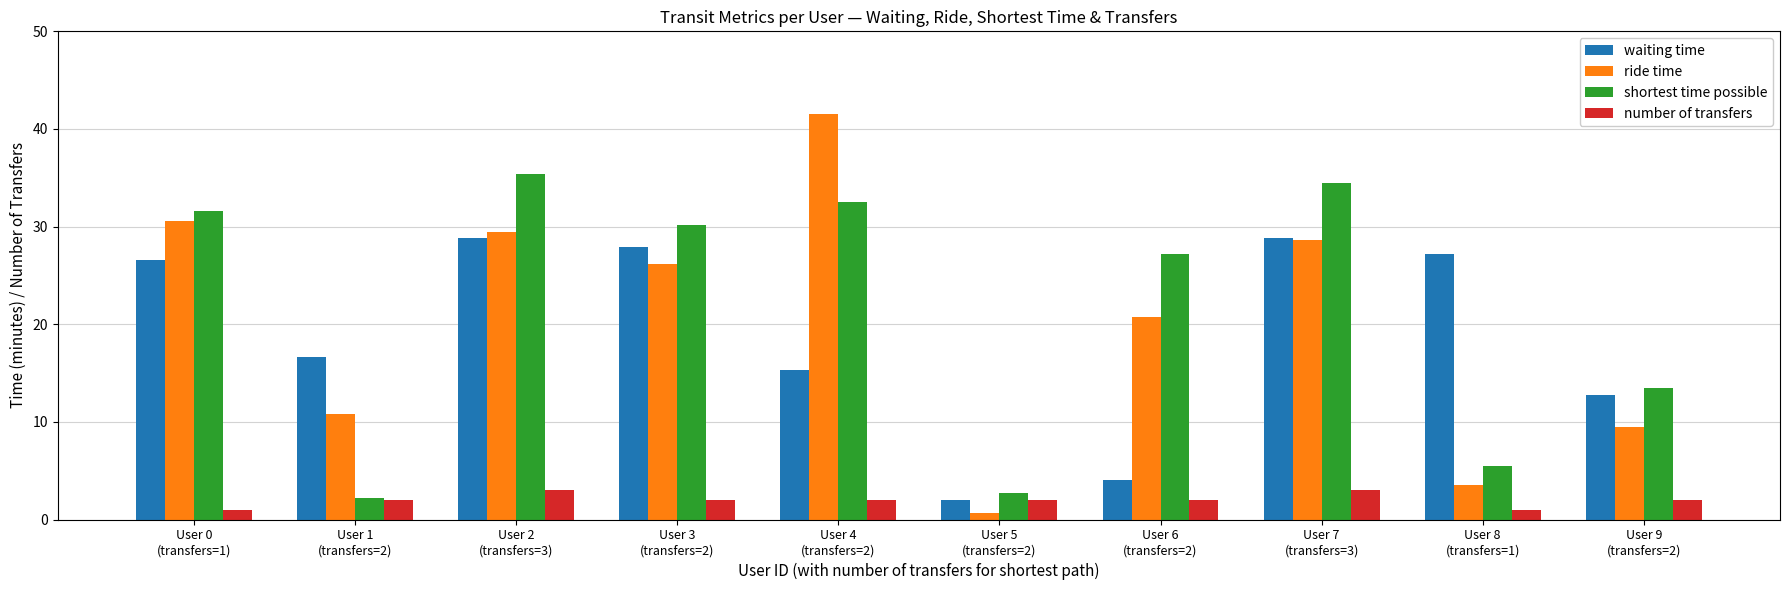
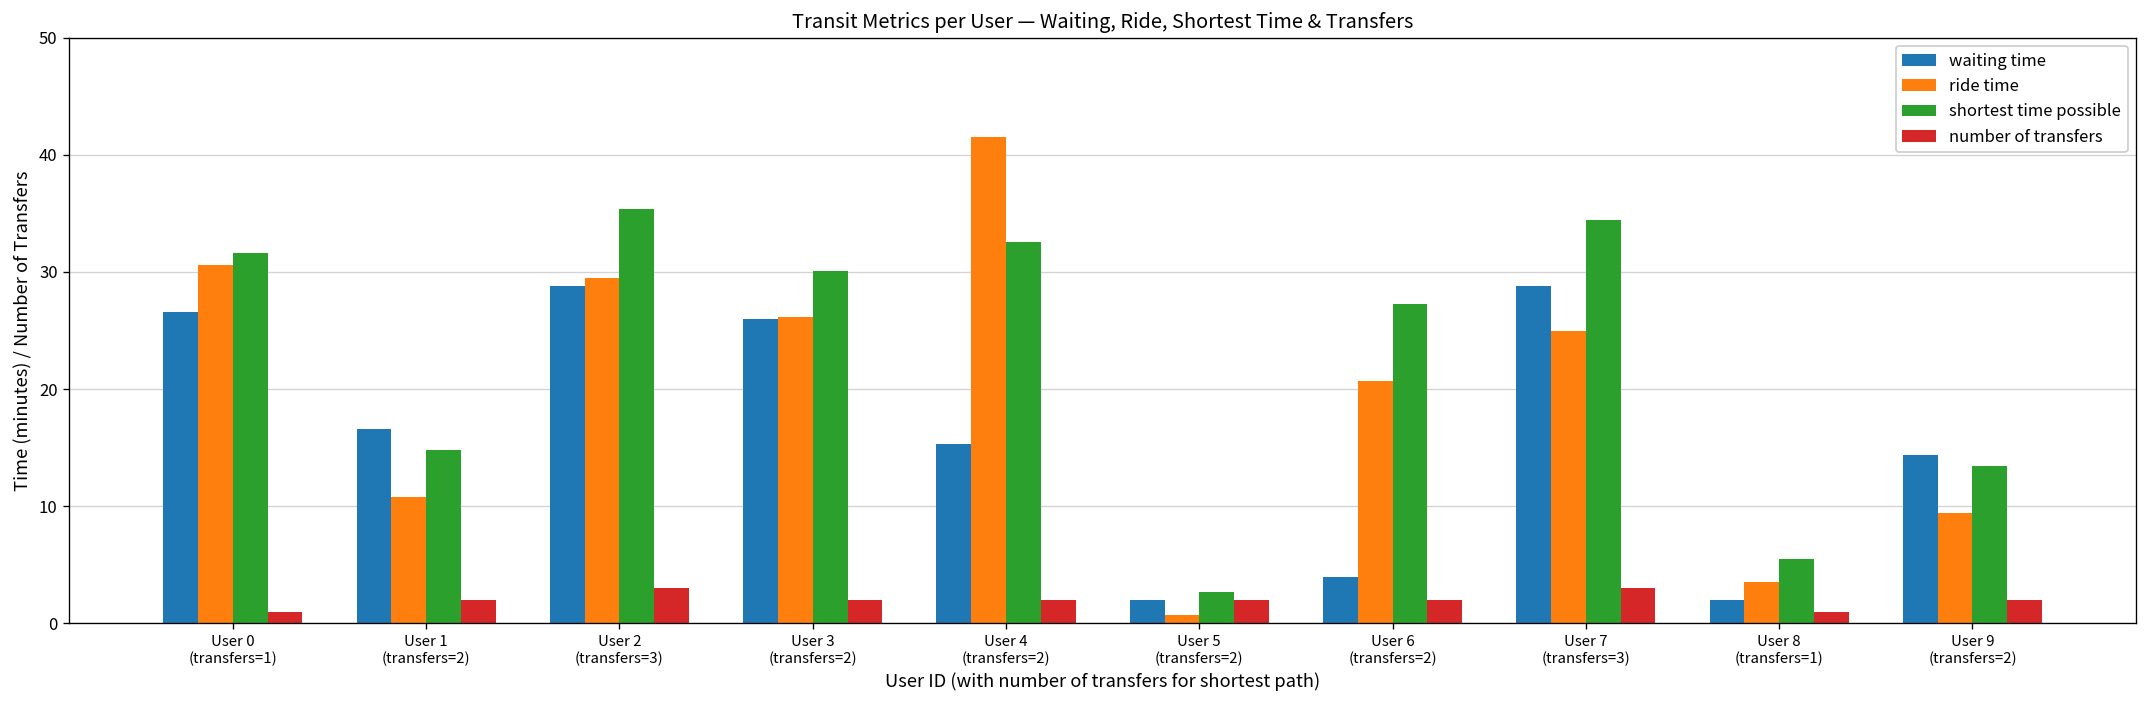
shortest time possible, User 1 (transfers=2): 2 -> 15
waiting time, User 3 (transfers=2): 28 -> 26
ride time, User 7 (transfers=3): 29 -> 25
waiting time, User 8 (transfers=1): 27 -> 2
waiting time, User 9 (transfers=2): 13 -> 14
